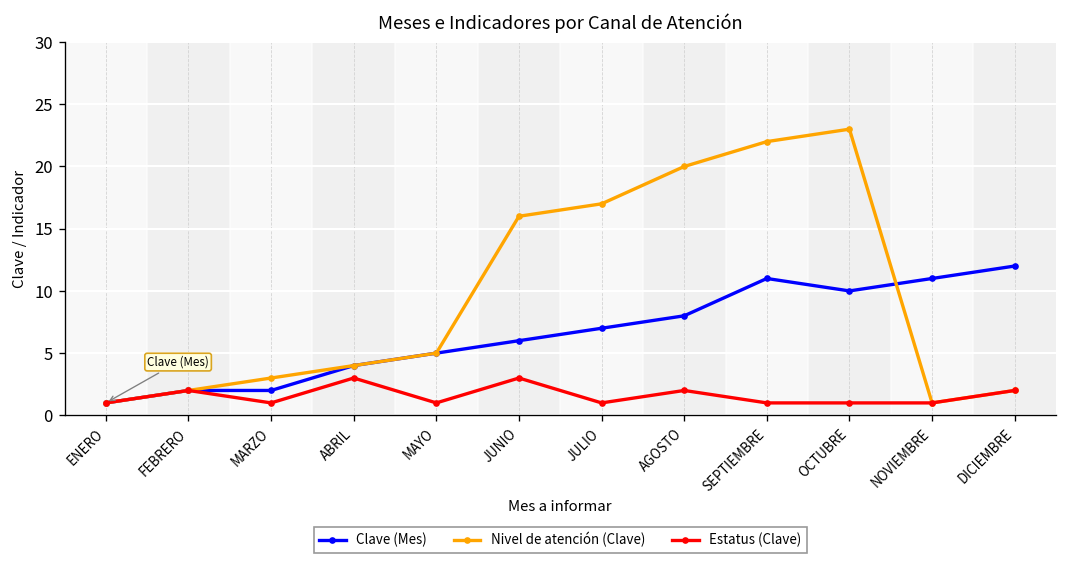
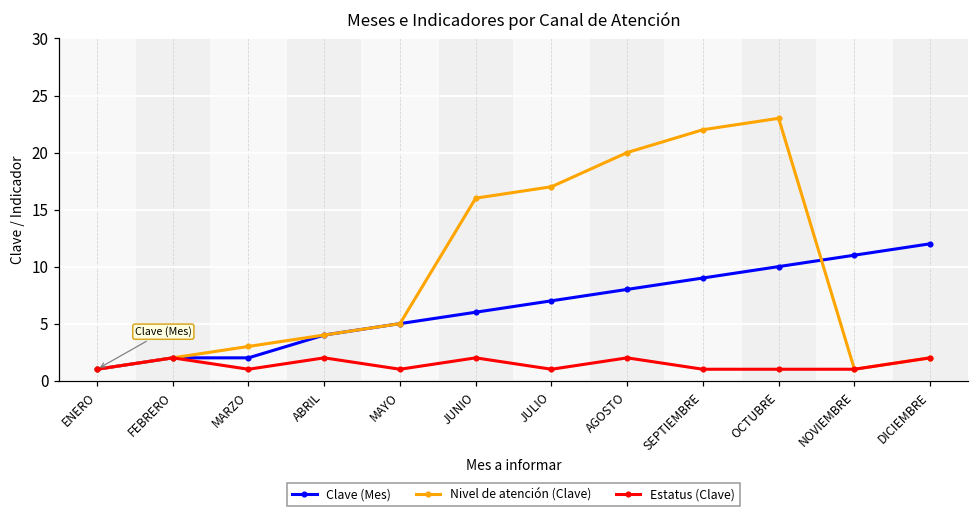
Estatus (Clave), ABRIL: 3 -> 2
Estatus (Clave), JUNIO: 3 -> 2
Clave (Mes), SEPTIEMBRE: 11 -> 9
